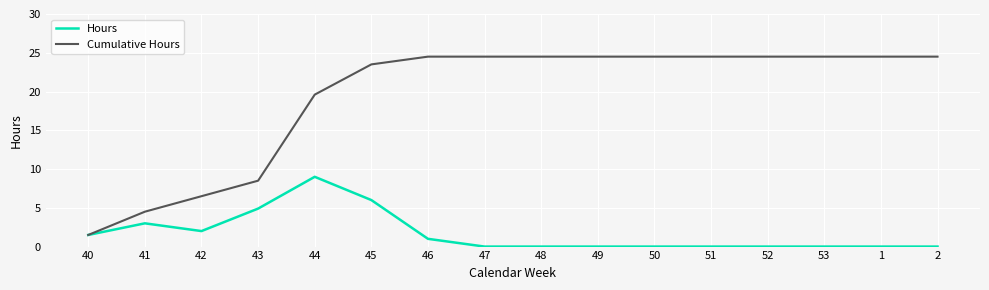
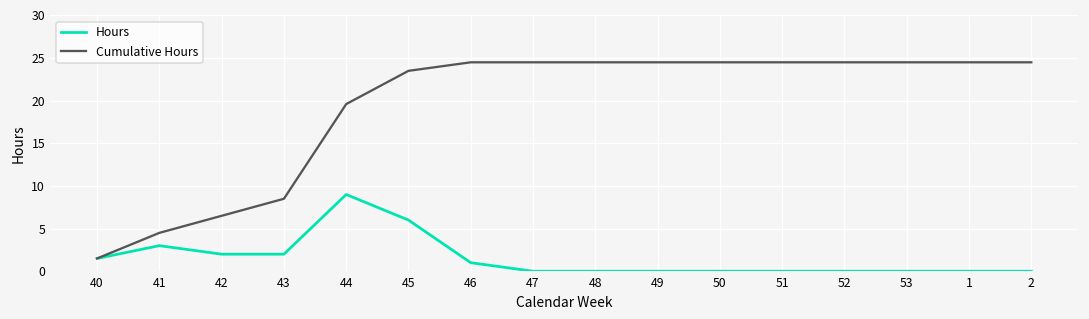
Hours, 43: 5 -> 2
